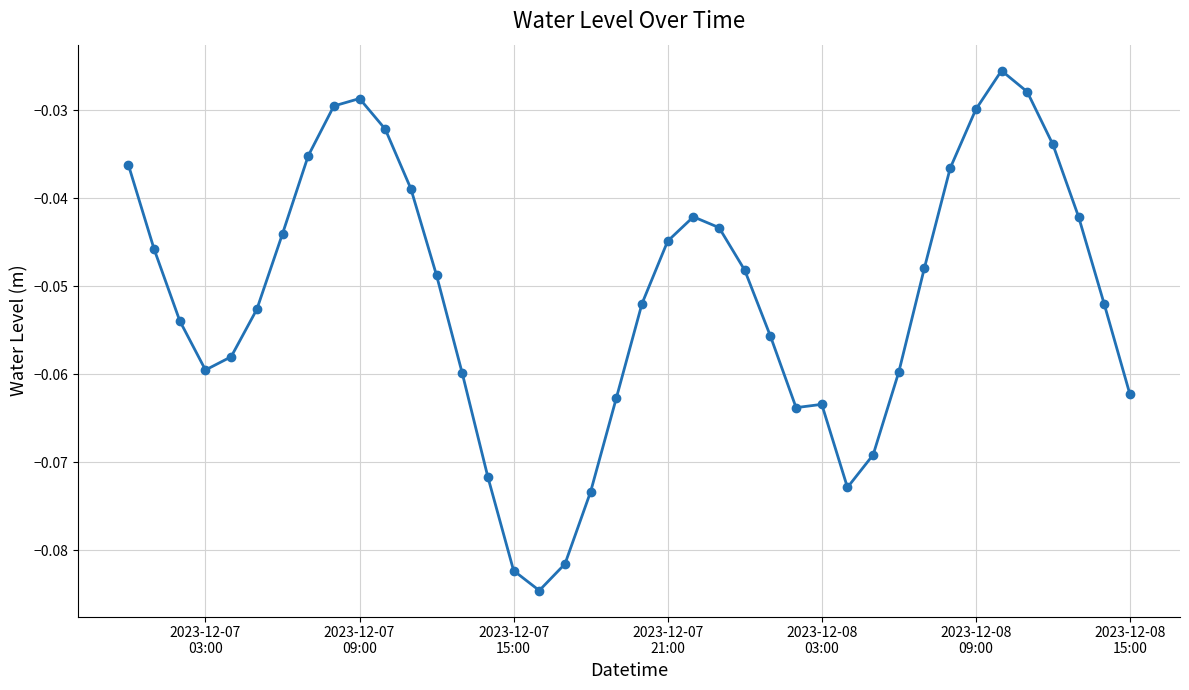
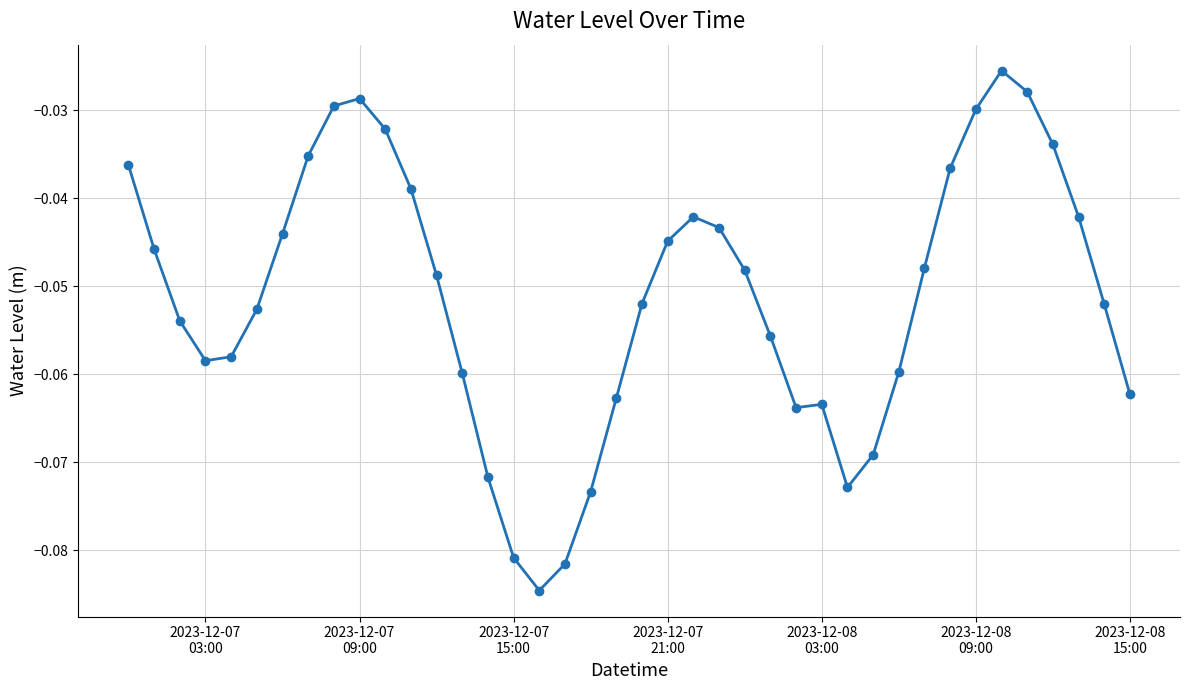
2023-12-07 03:00: -0.060 -> -0.058
2023-12-07 15:00: -0.082 -> -0.081
